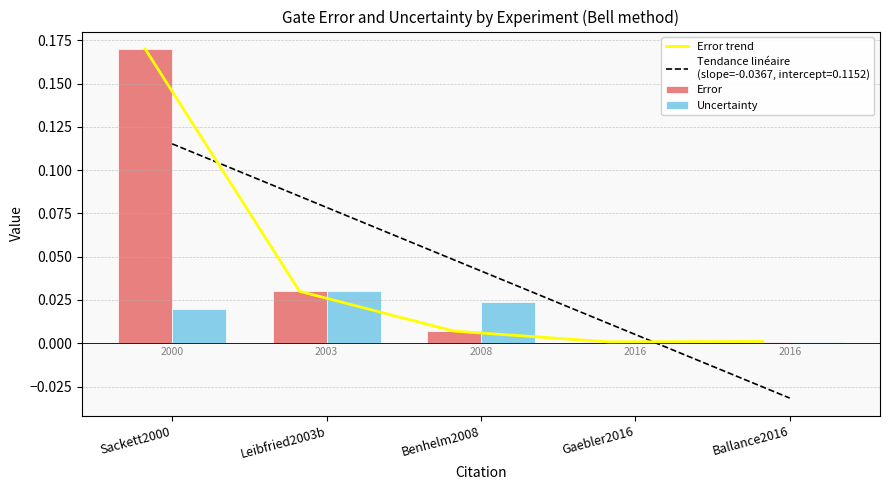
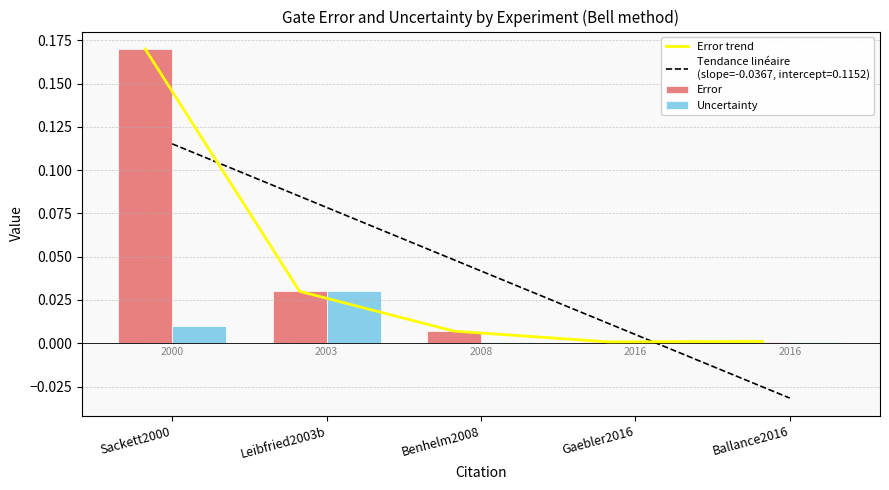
Uncertainty, Sackett2000: 0.02 -> 0.01
Uncertainty, Benhelm2008: 0.024 -> 0.001
